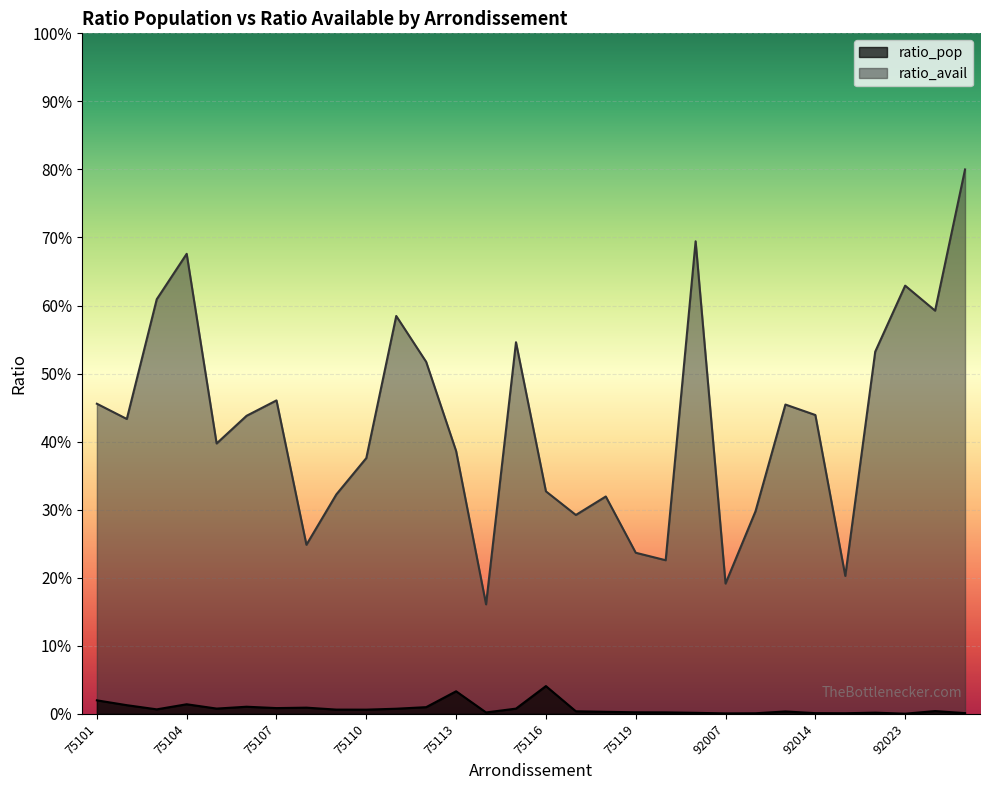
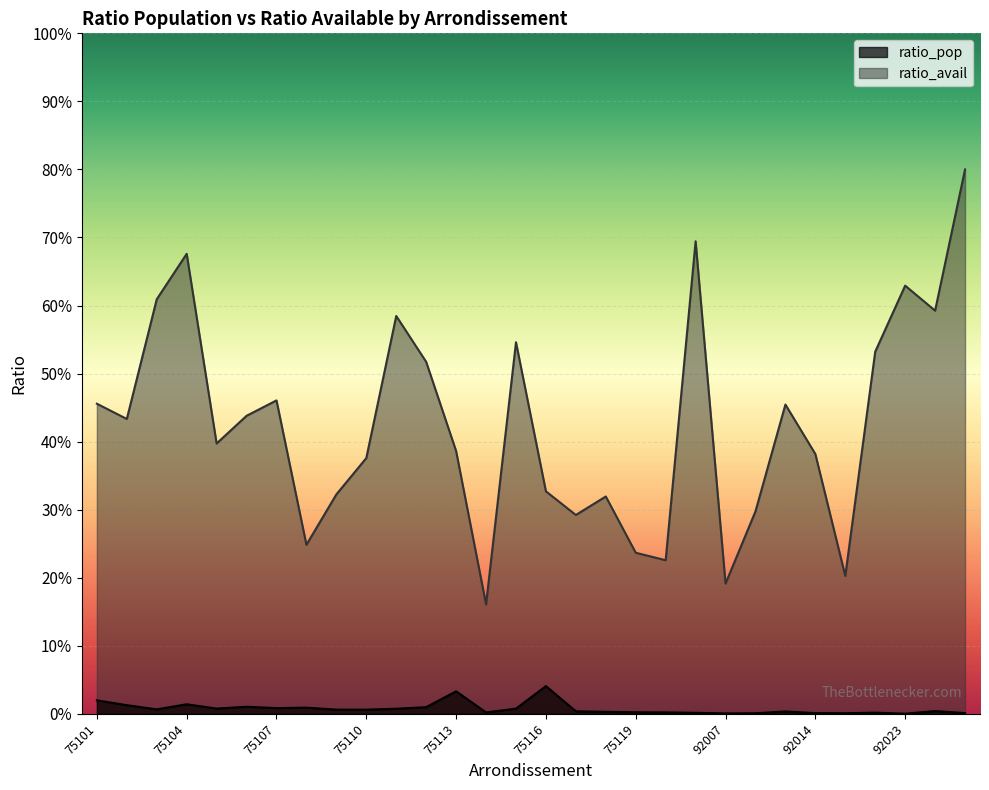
ratio_avail, 92014: 44% -> 38%
